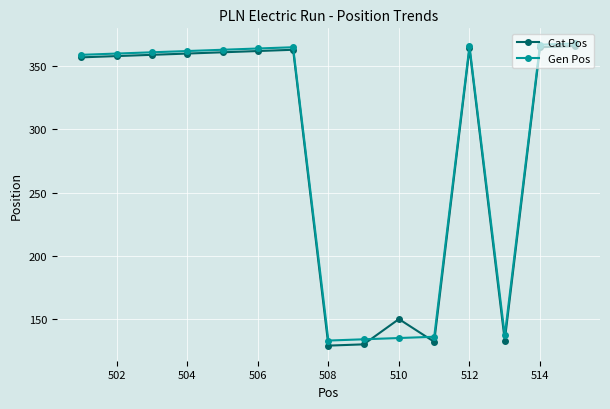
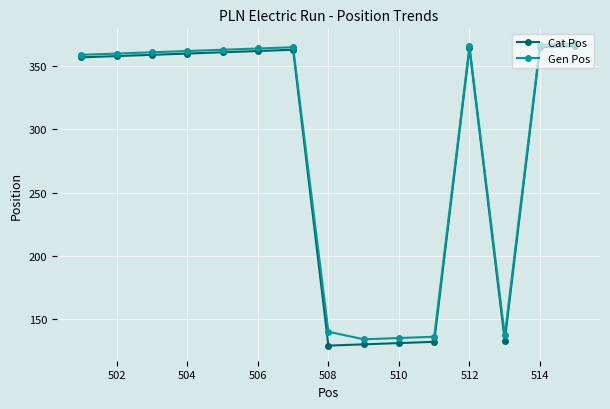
Gen Pos, 508: 133 -> 140
Cat Pos, 510: 150 -> 131
